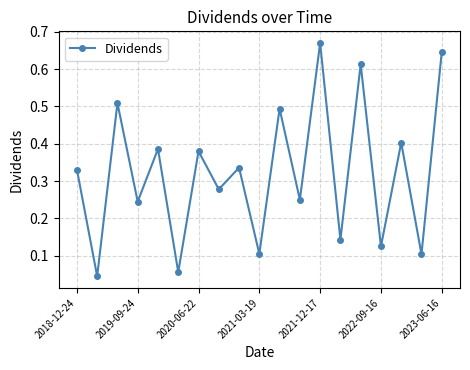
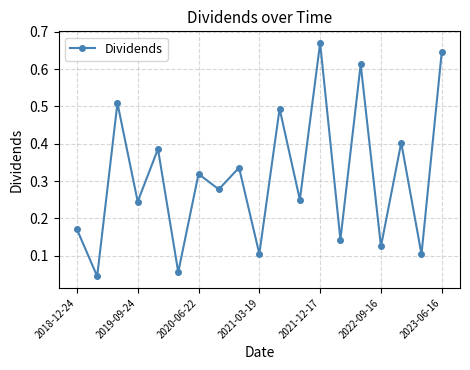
2018-12-24: 0.33 -> 0.17
2020-06-22: 0.38 -> 0.32
